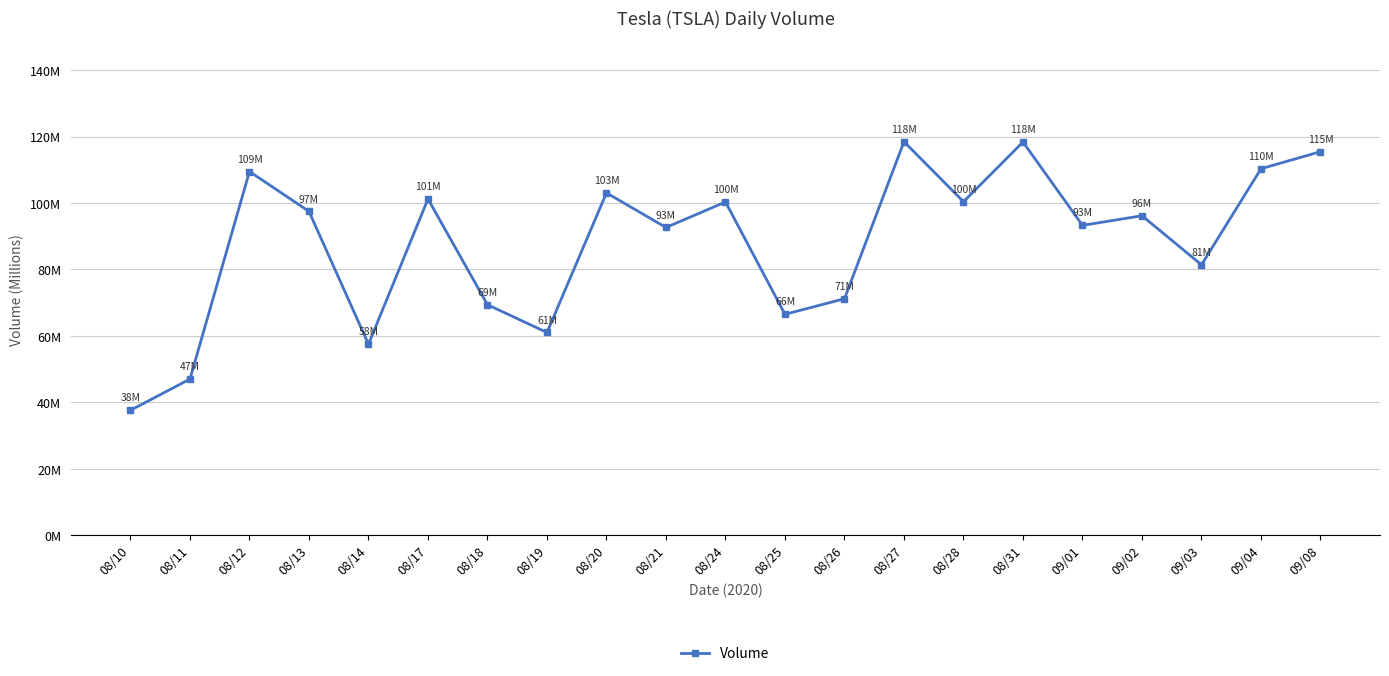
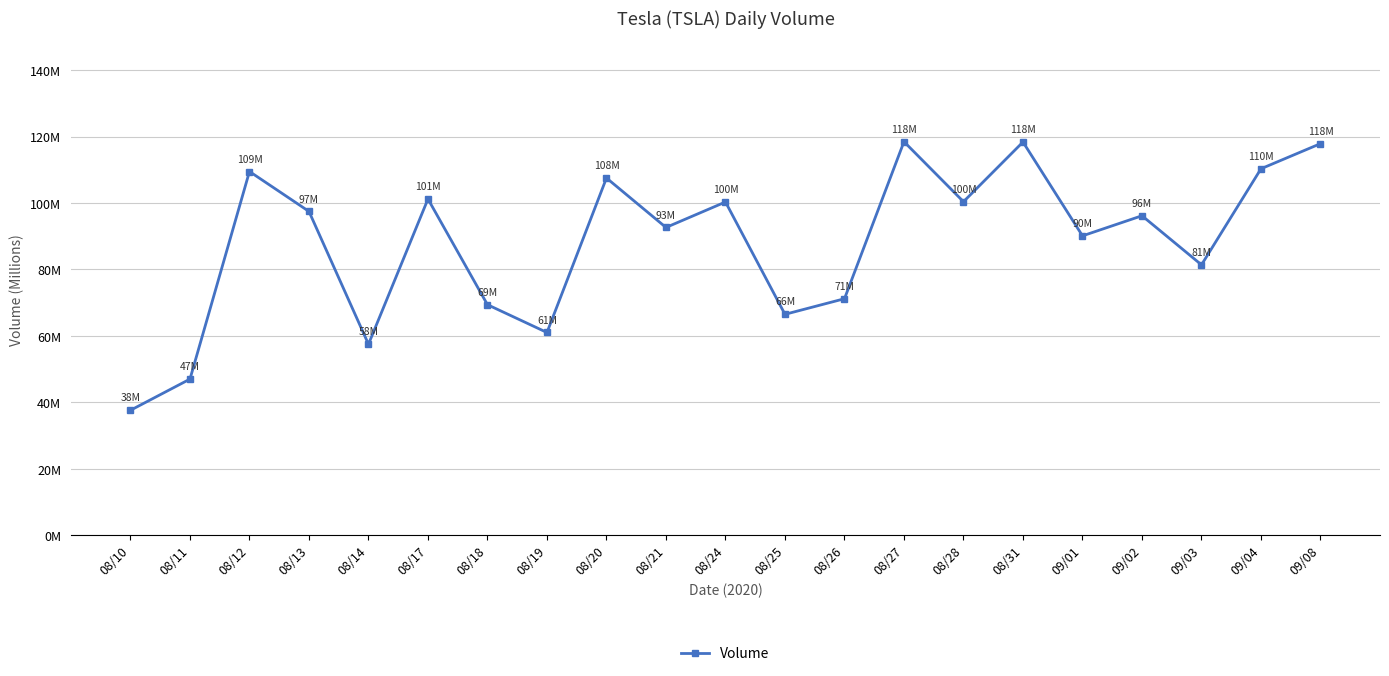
08/20: 103M -> 108M
09/01: 93M -> 90M
09/08: 115M -> 118M
